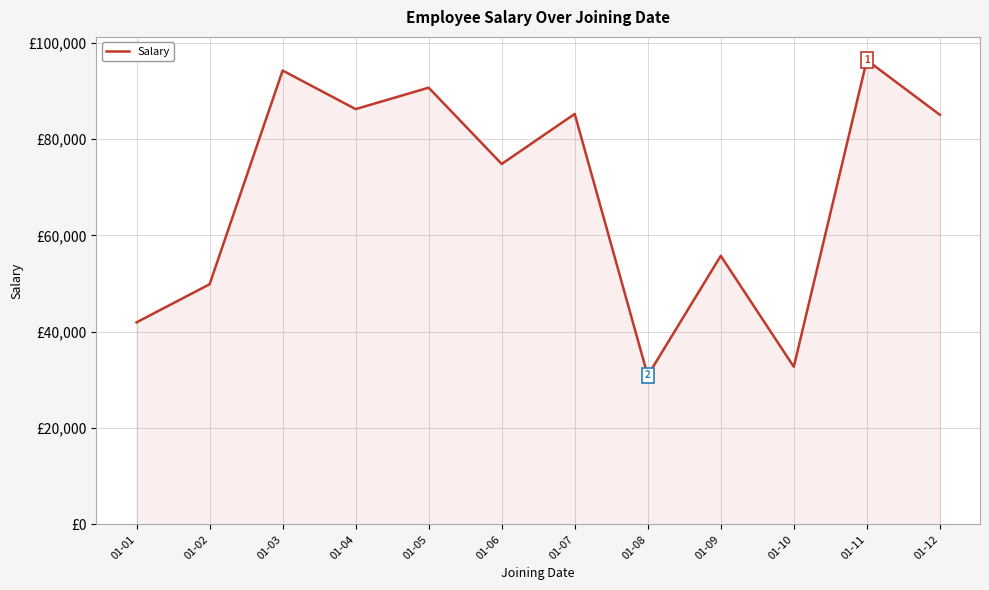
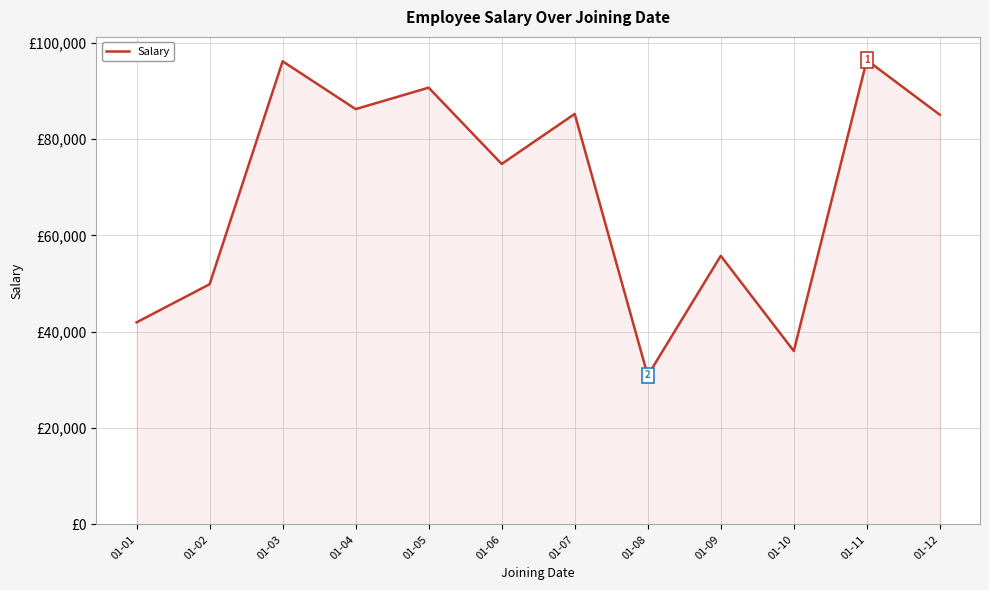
01-03: £94,000 -> £96,000
01-10: £33,000 -> £36,000
